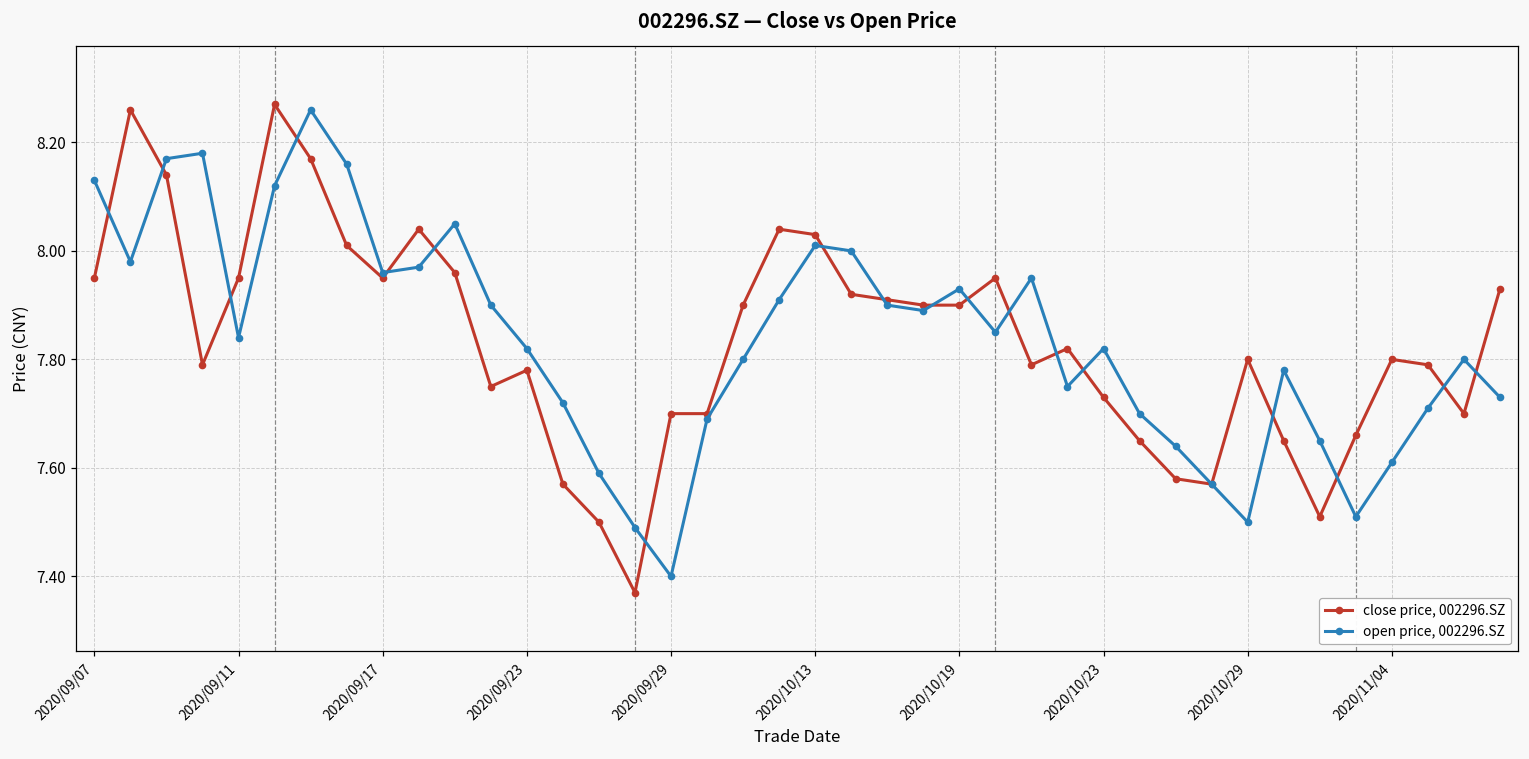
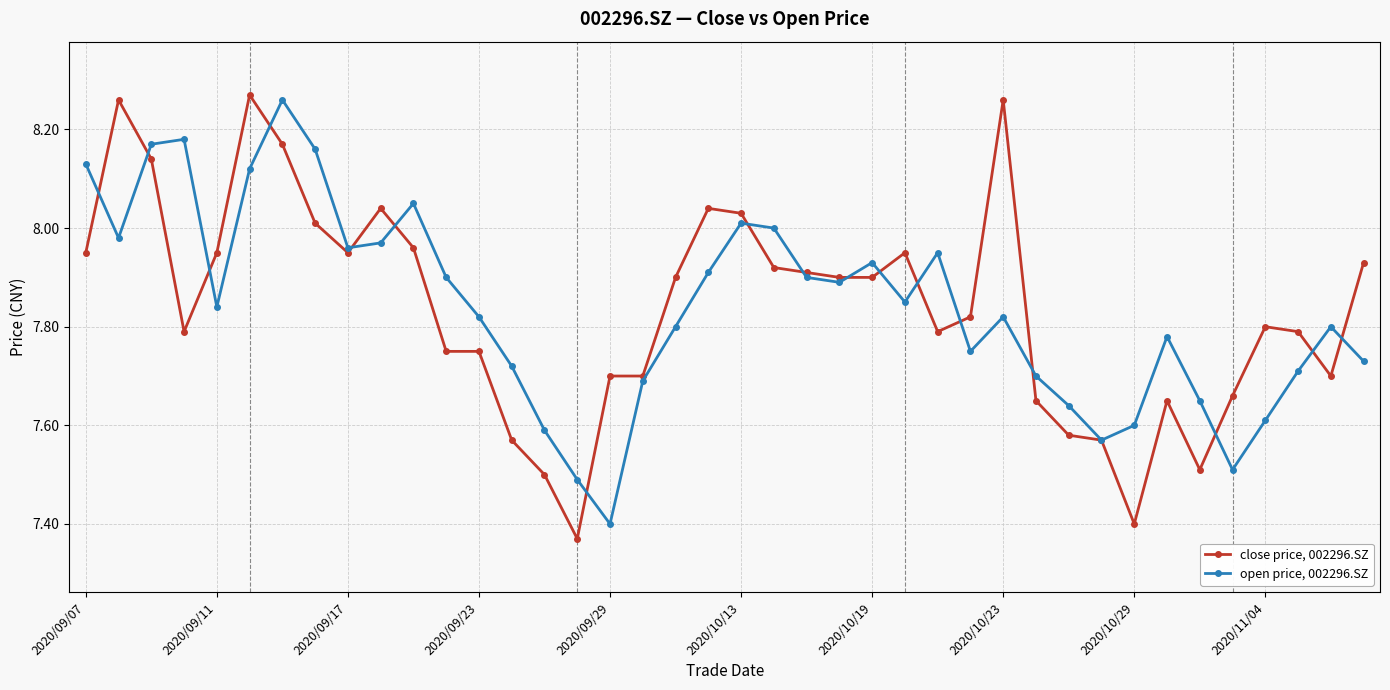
close price, 002296.SZ, 2020/09/23: 7.78 -> 7.75
close price, 002296.SZ, 2020/10/23: 7.73 -> 8.26
close price, 002296.SZ, 2020/10/29: 7.8 -> 7.4
open price, 002296.SZ, 2020/10/29: 7.5 -> 7.6
